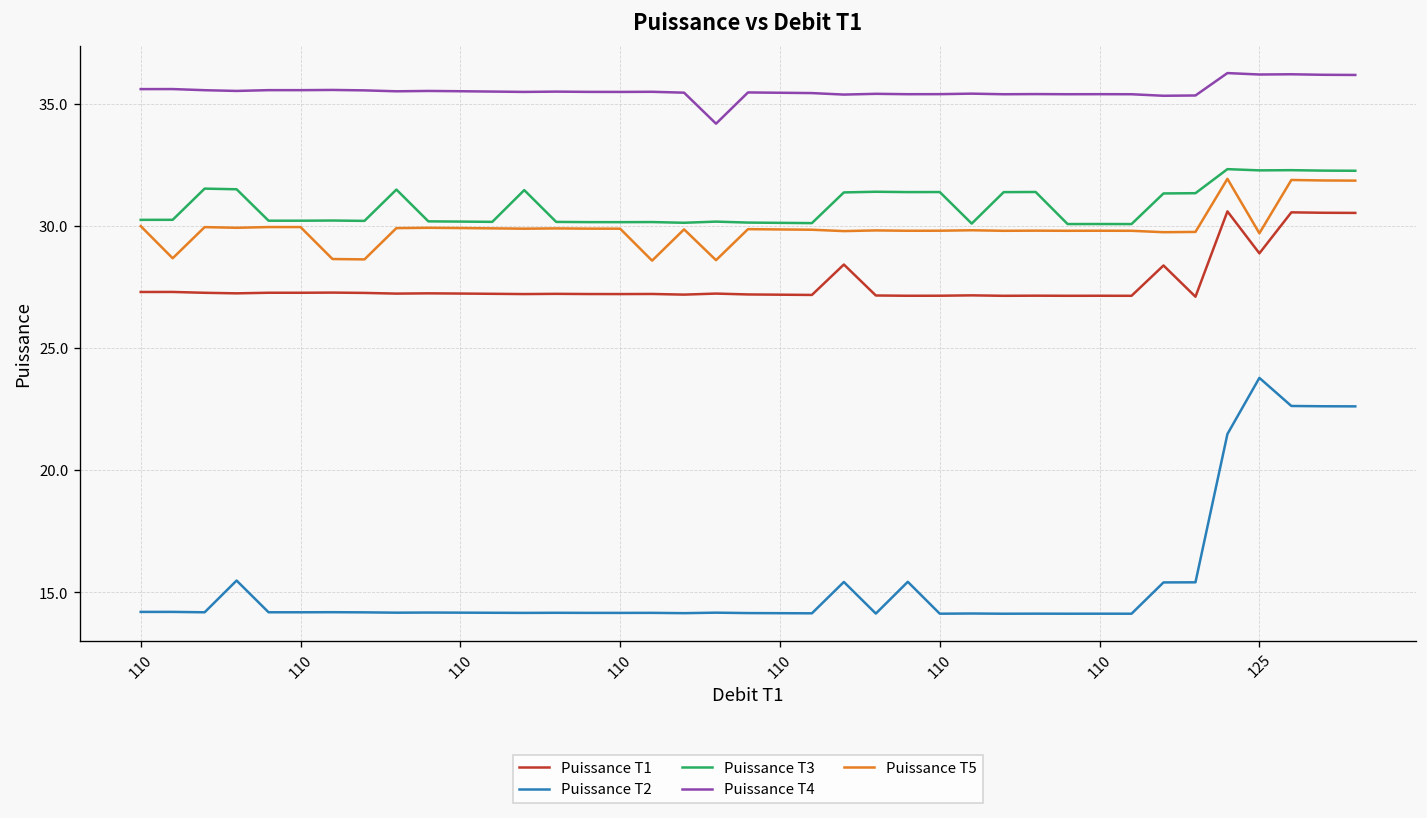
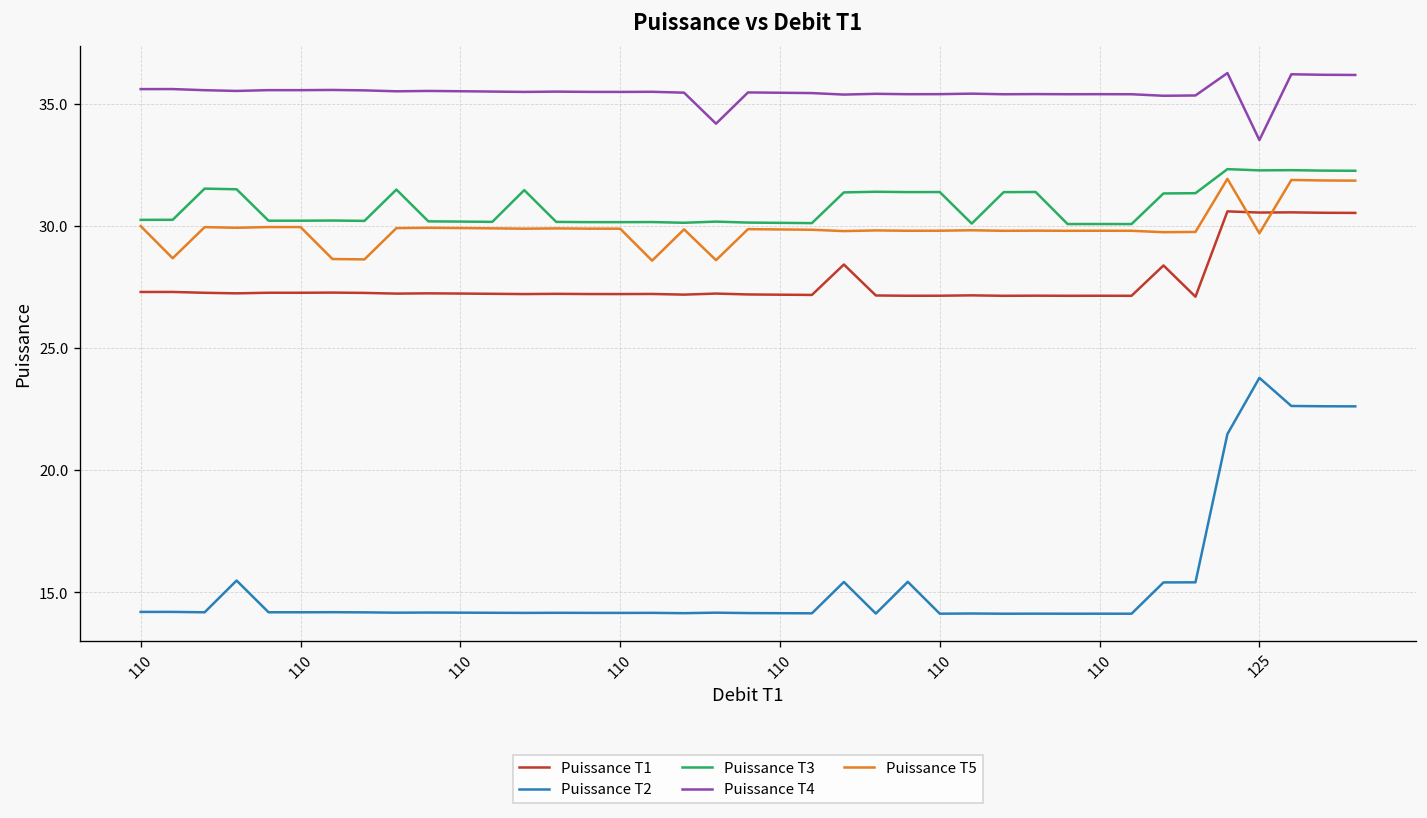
Puissance T1, 125: 28.9 -> 30.6
Puissance T4, 125: 36.2 -> 33.5
